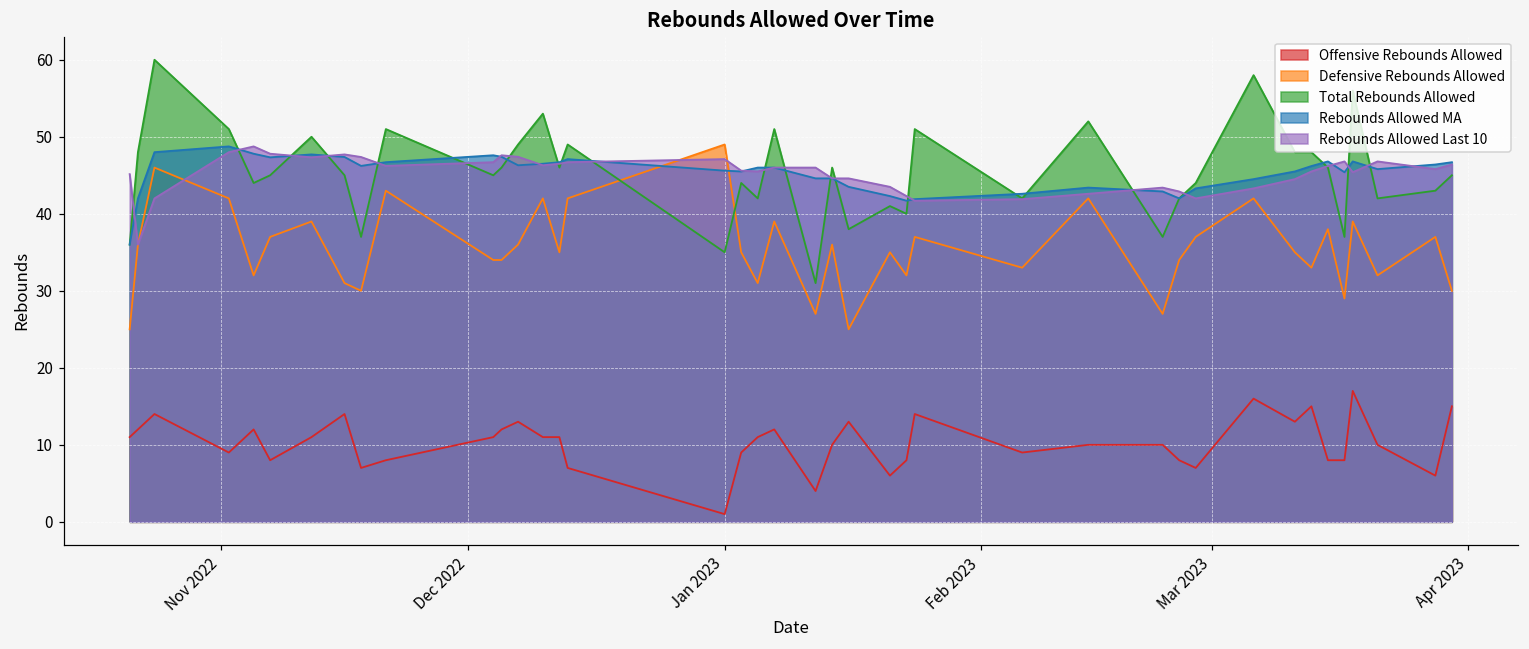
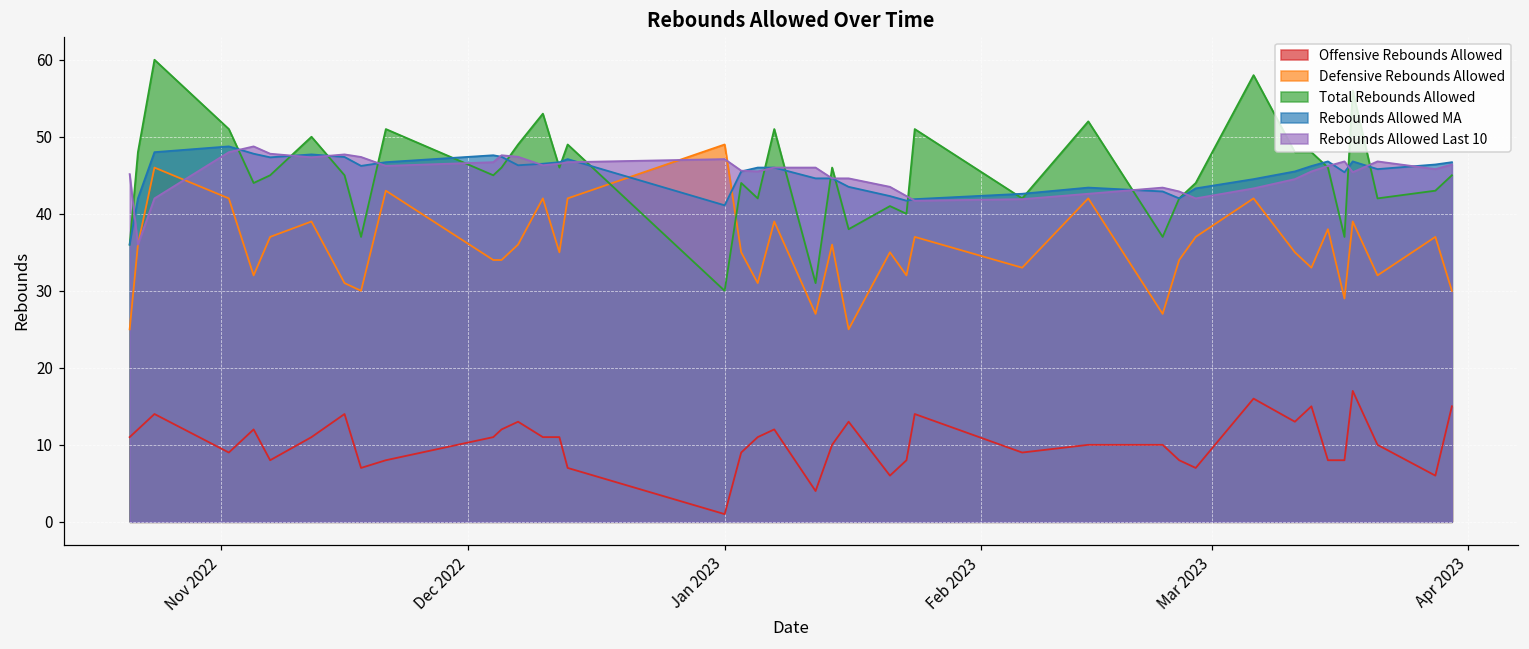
Total Rebounds Allowed, Jan 2023: 35 -> 30
Rebounds Allowed MA, Jan 2023: 46 -> 41
